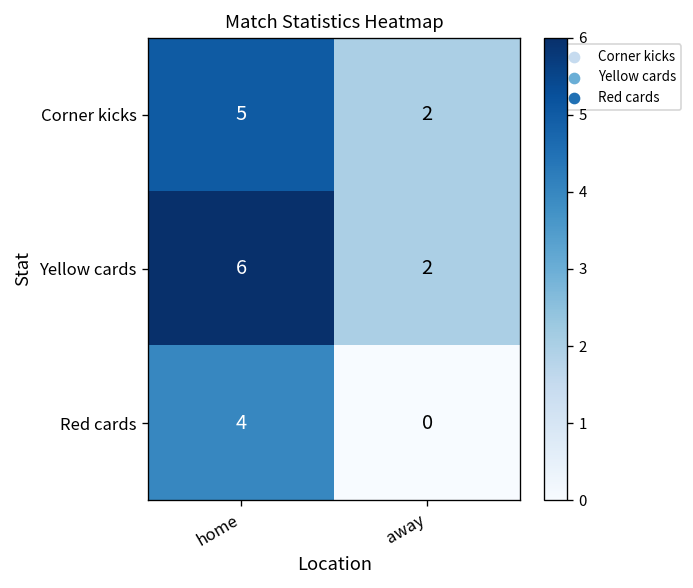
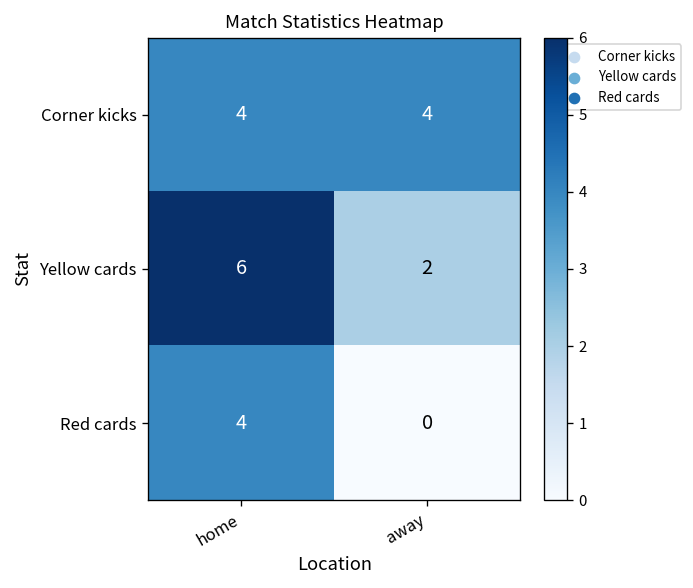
Corner kicks, home: 5 -> 4
Corner kicks, away: 2 -> 4
